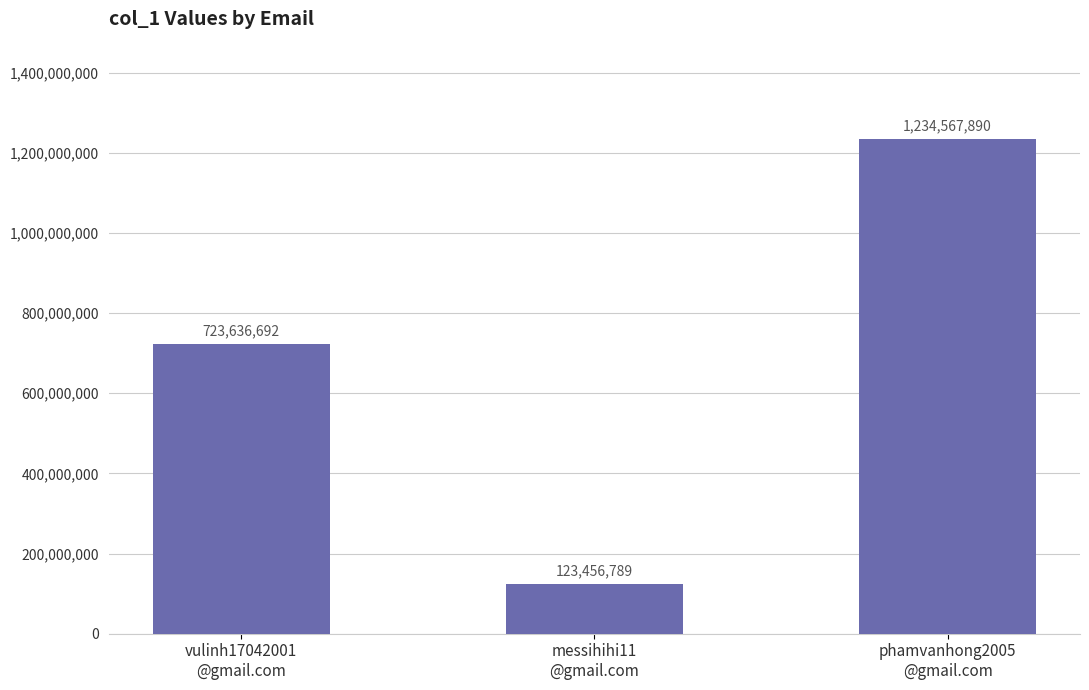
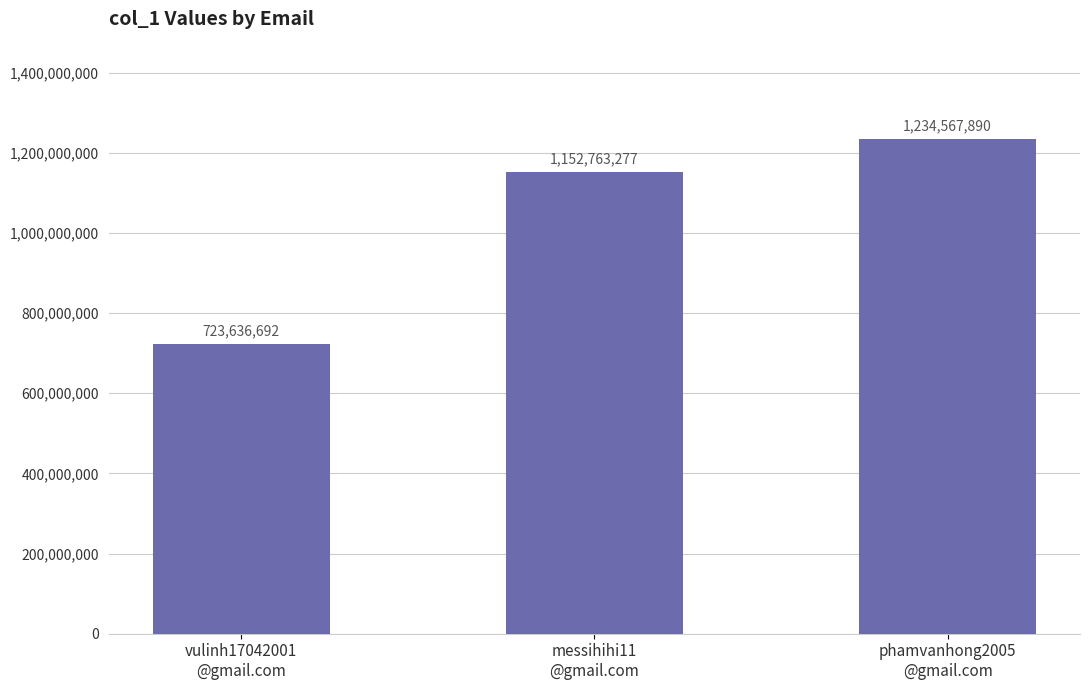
messihihi11 @gmail.com: 123,456,789 -> 1,152,763,277
